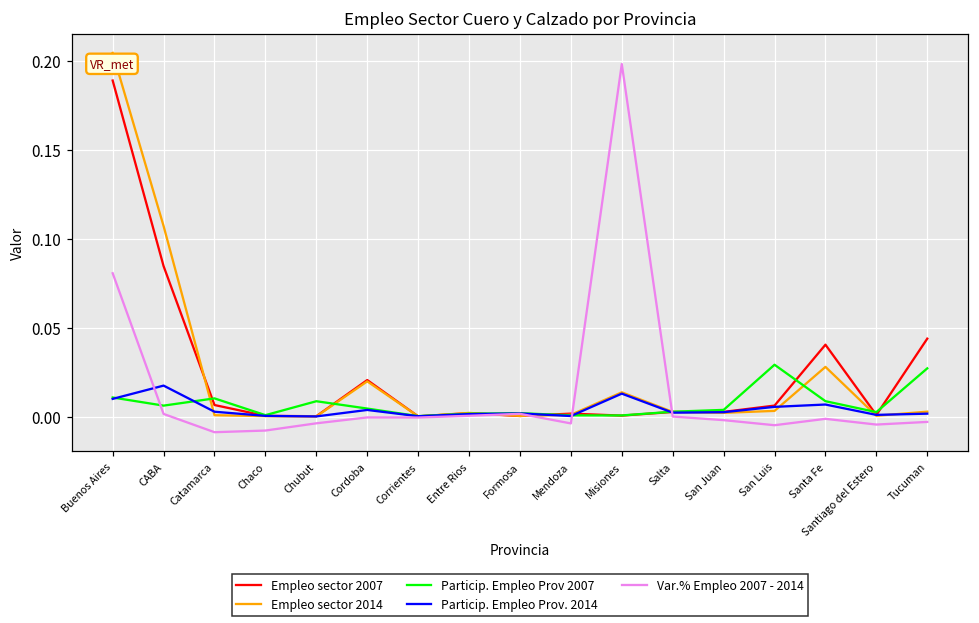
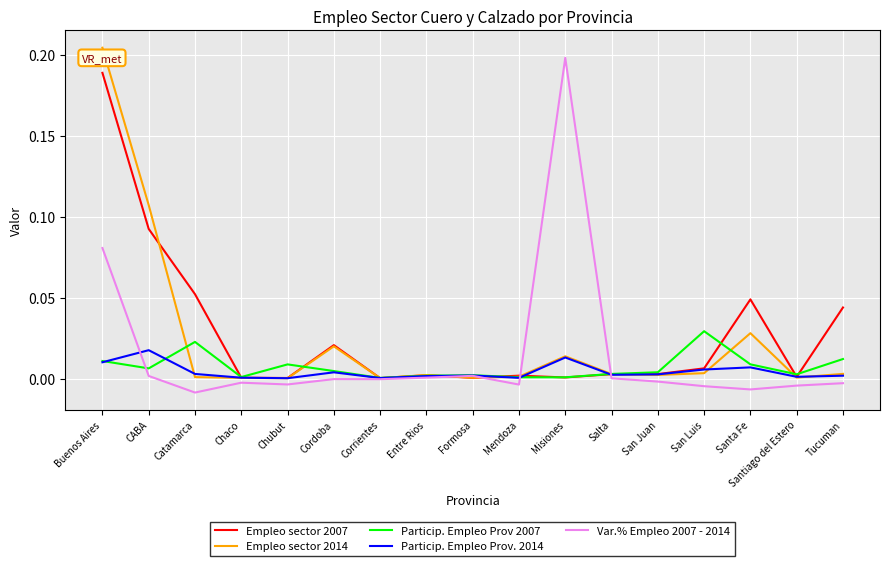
Empleo sector 2007, CABA: 0.085 -> 0.092
Empleo sector 2007, Catamarca: 0.007 -> 0.052
Particip. Empleo Prov 2007, Catamarca: 0.010 -> 0.023
Var.% Empleo 2007 - 2014, Chaco: -0.008 -> -0.003
Empleo sector 2007, Santa Fe: 0.040 -> 0.049
Var.% Empleo 2007 - 2014, Santa Fe: -0.001 -> -0.007
Particip. Empleo Prov 2007, Tucuman: 0.027 -> 0.012
